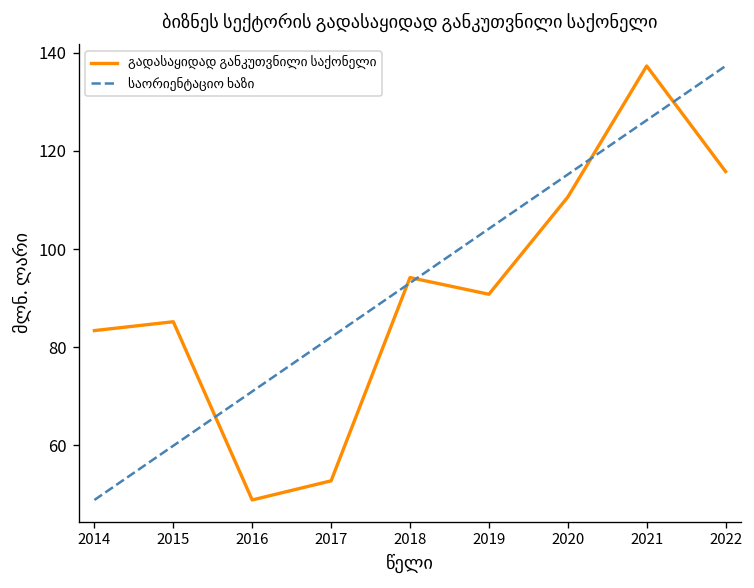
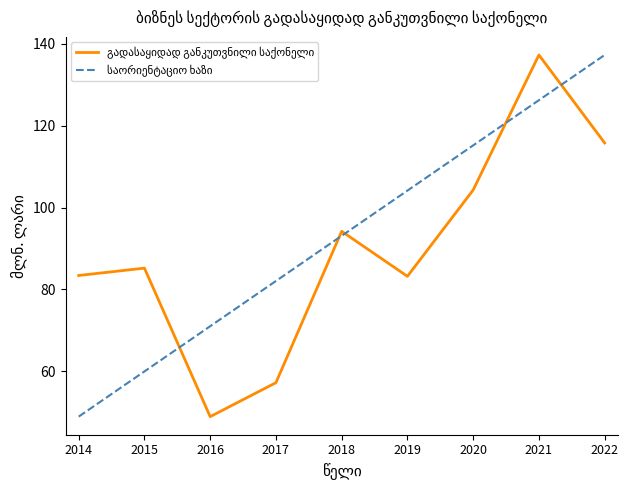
გადასაყიდად განკუთვნილი საქონელი, 2017: 53 -> 57
გადასაყიდად განკუთვნილი საქონელი, 2019: 91 -> 83
გადასაყიდად განკუთვნილი საქონელი, 2020: 111 -> 104
